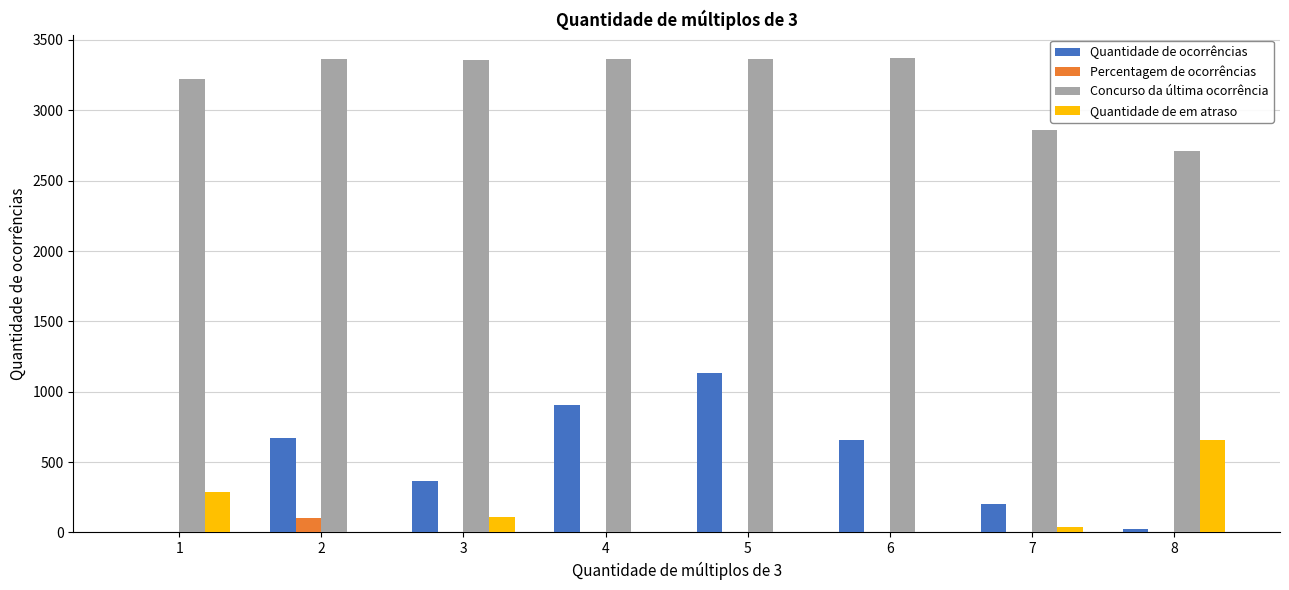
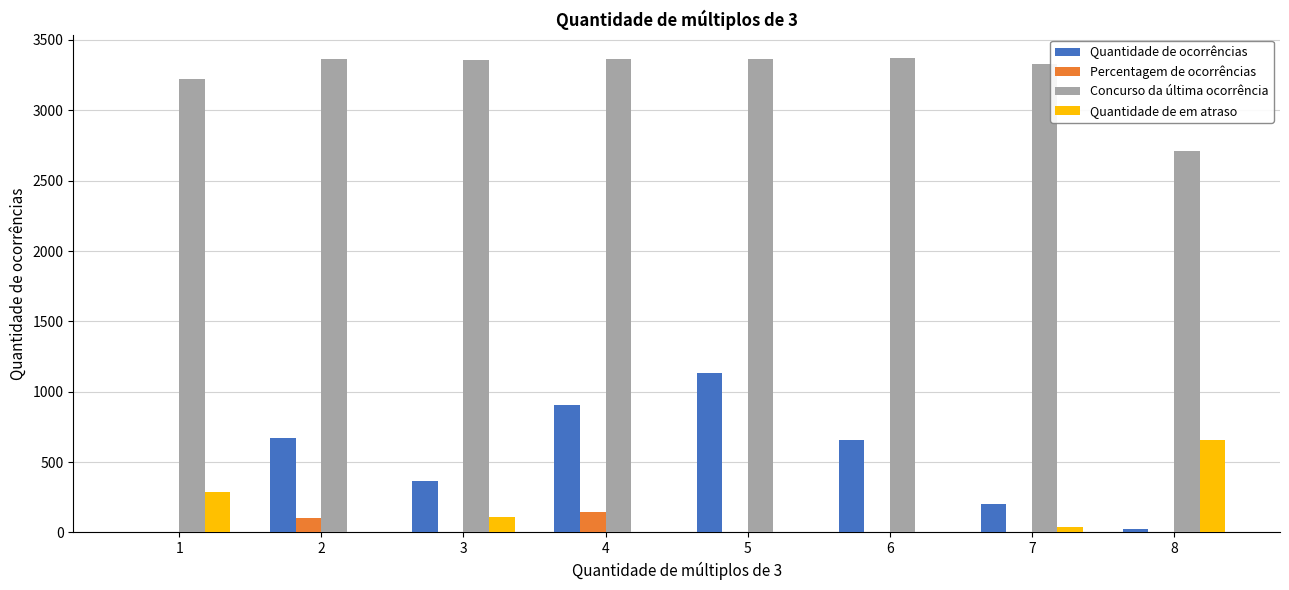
Percentagem de ocorrências, 4: 0 -> 140
Concurso da última ocorrência, 7: 2860 -> 3330
